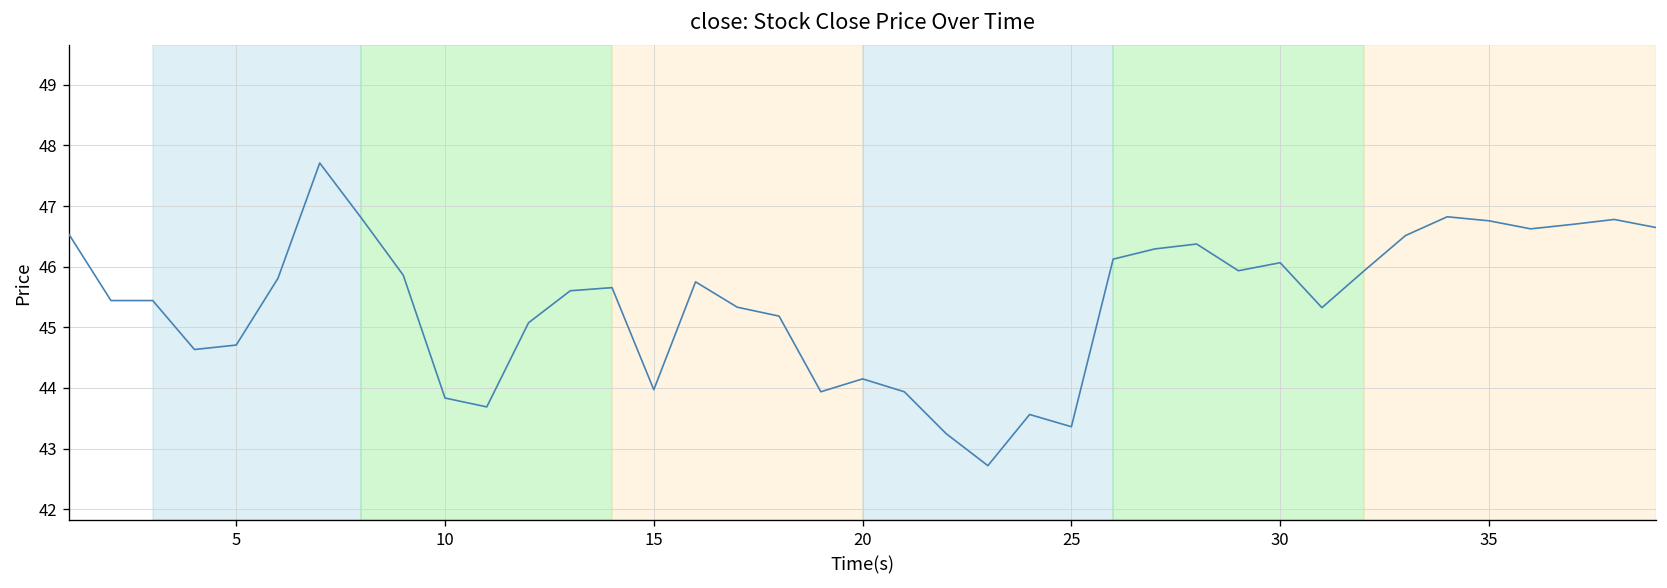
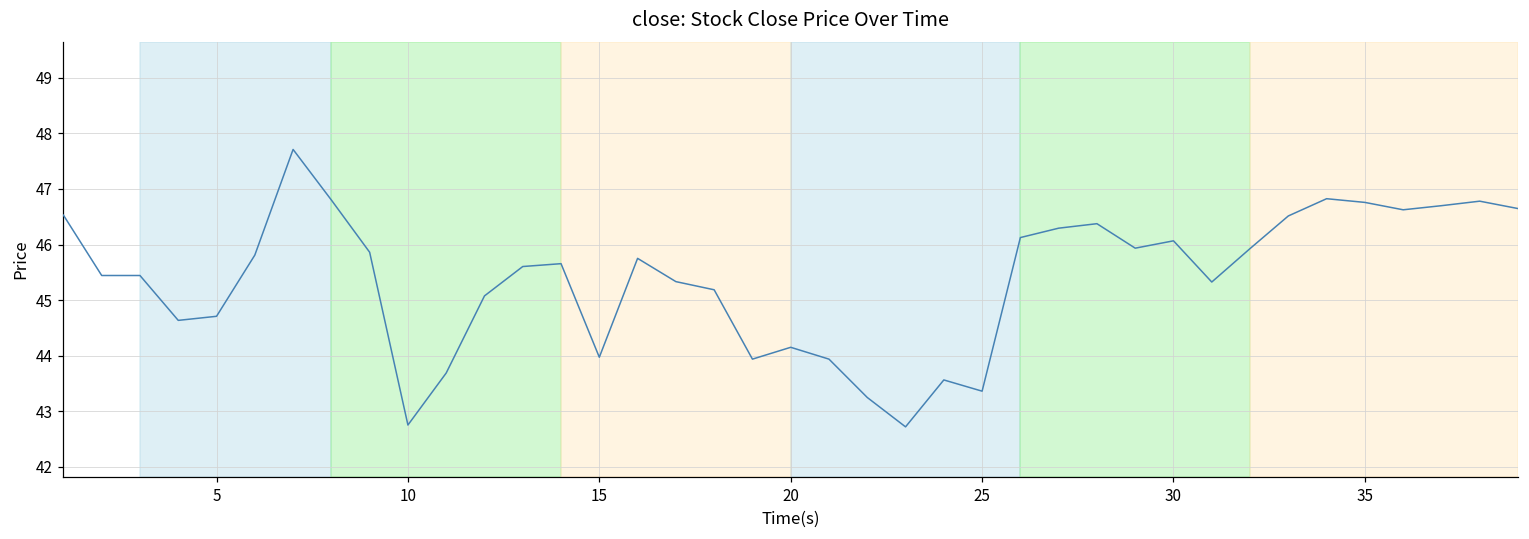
10: 43.8 -> 42.8
